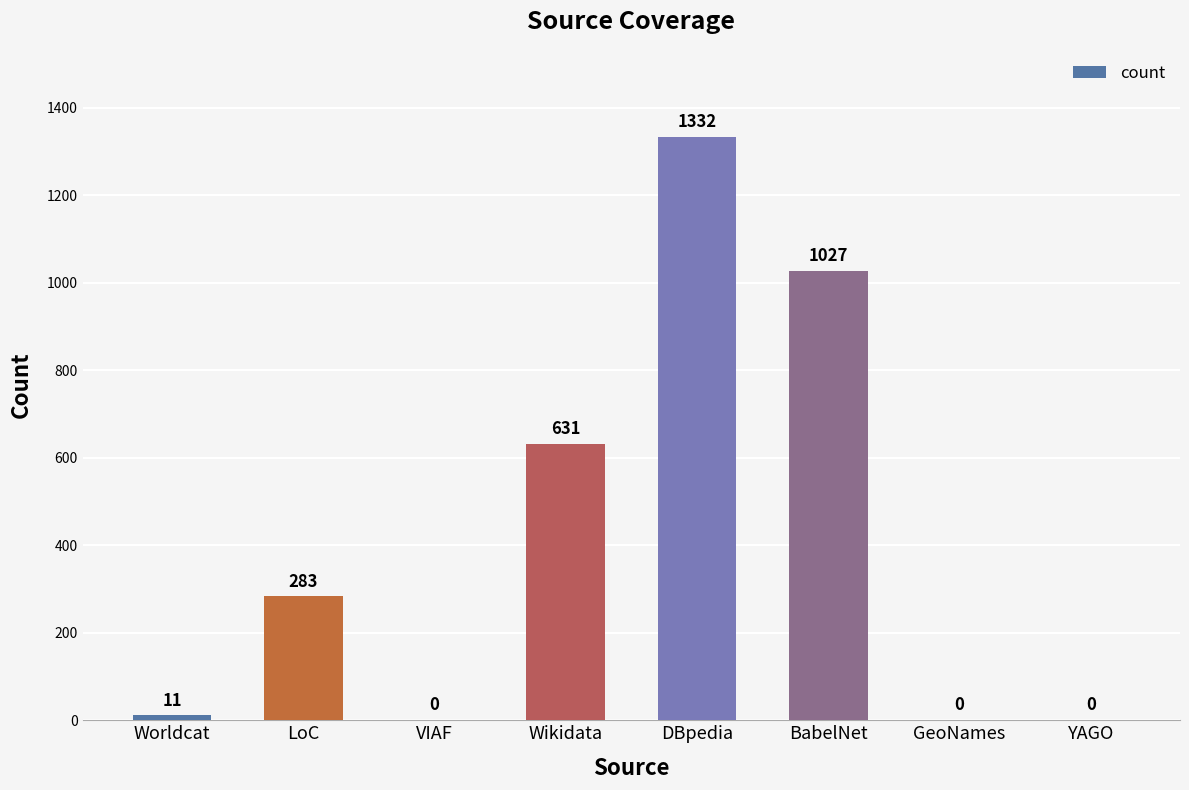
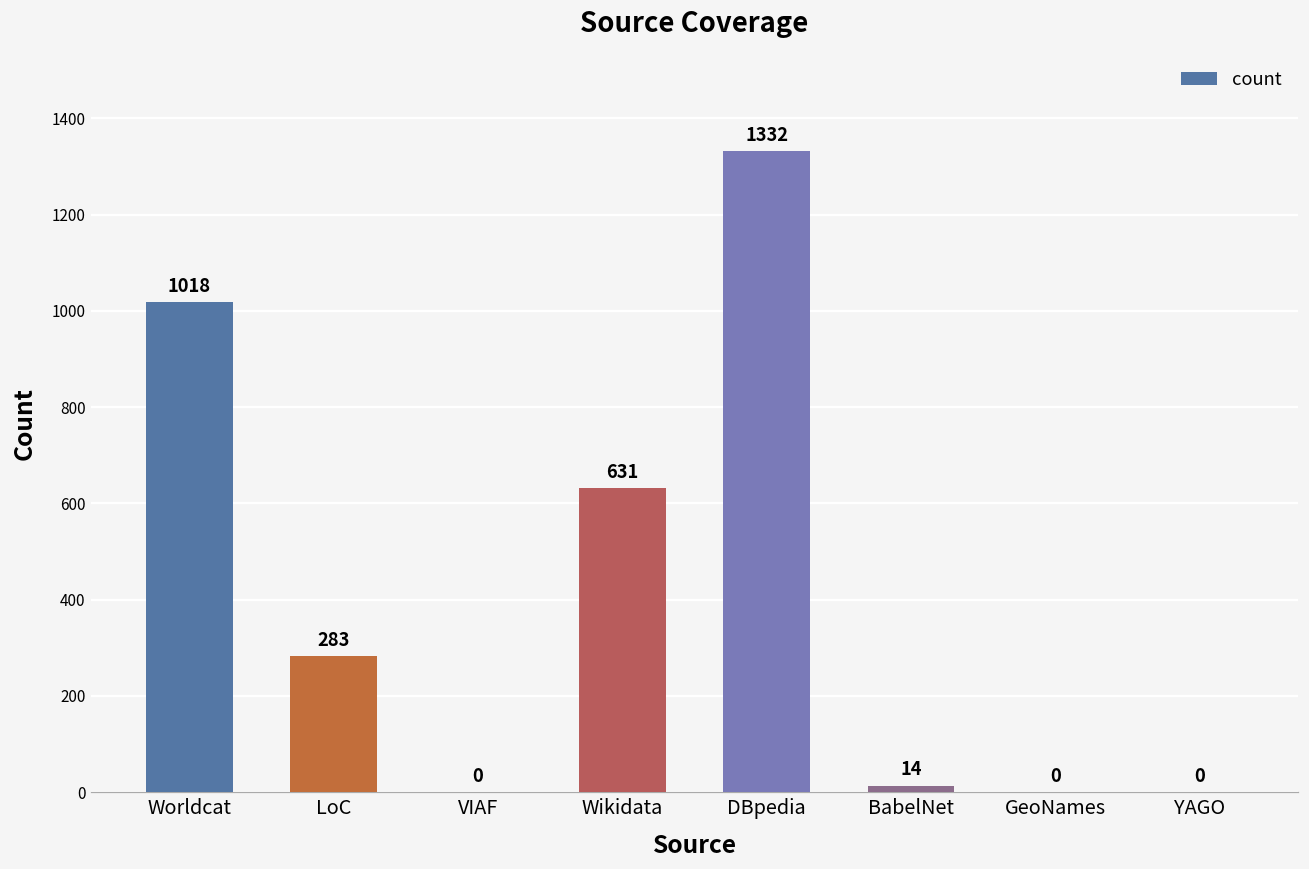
Worldcat: 11 -> 1018
BabelNet: 1027 -> 14
